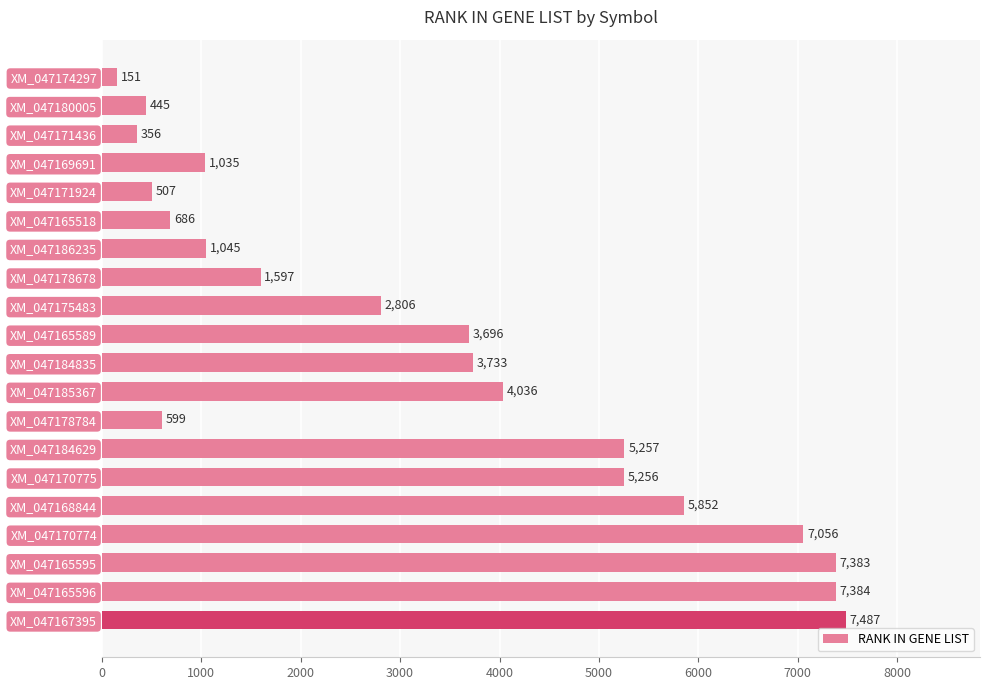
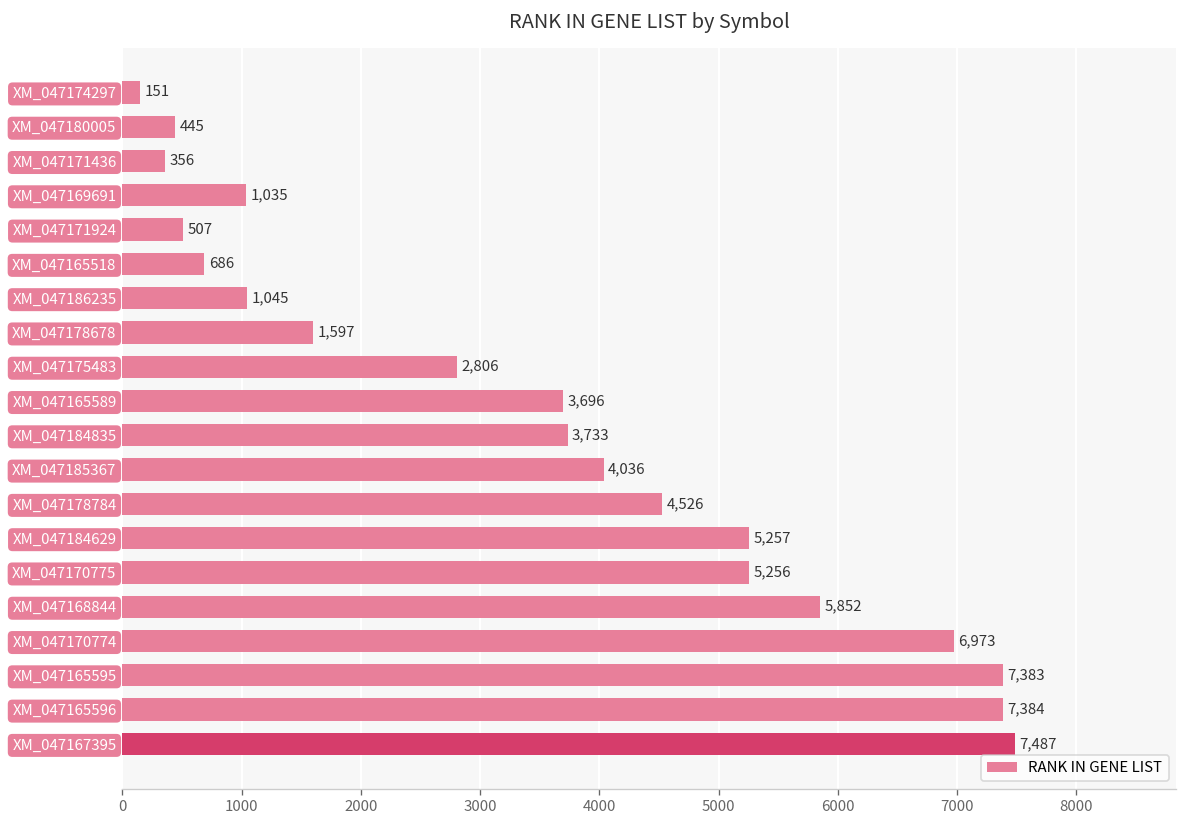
XM_047178784: 599 -> 4,526
XM_047170774: 7,056 -> 6,973
